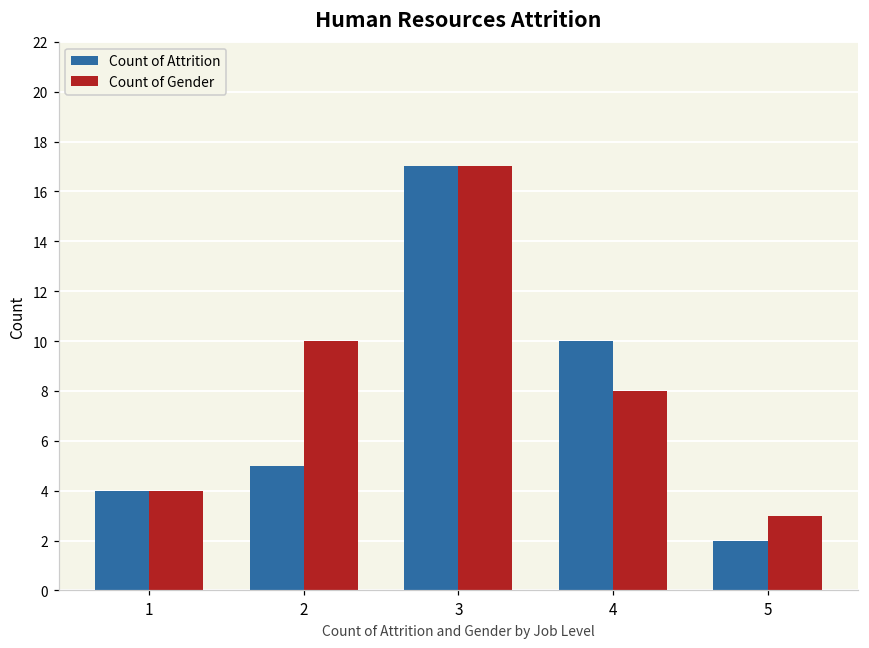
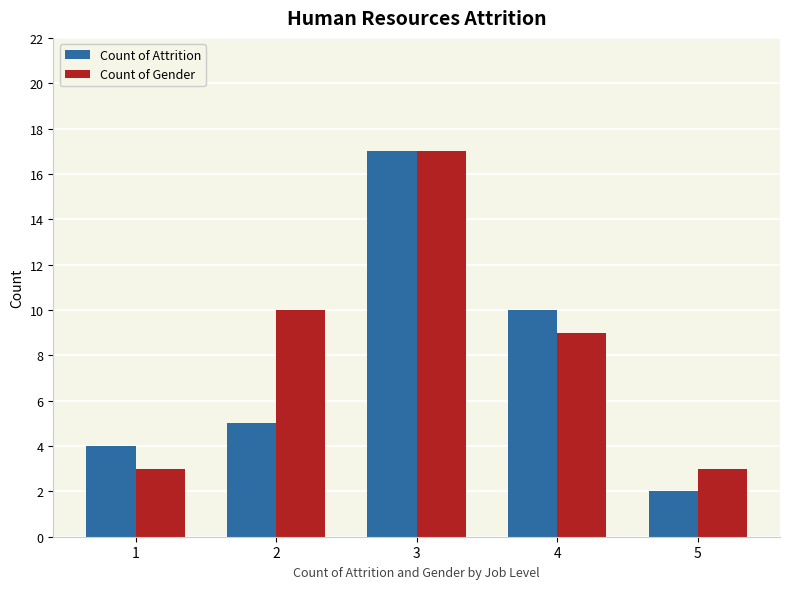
Count of Gender, 1: 4 -> 3
Count of Gender, 4: 8 -> 9
